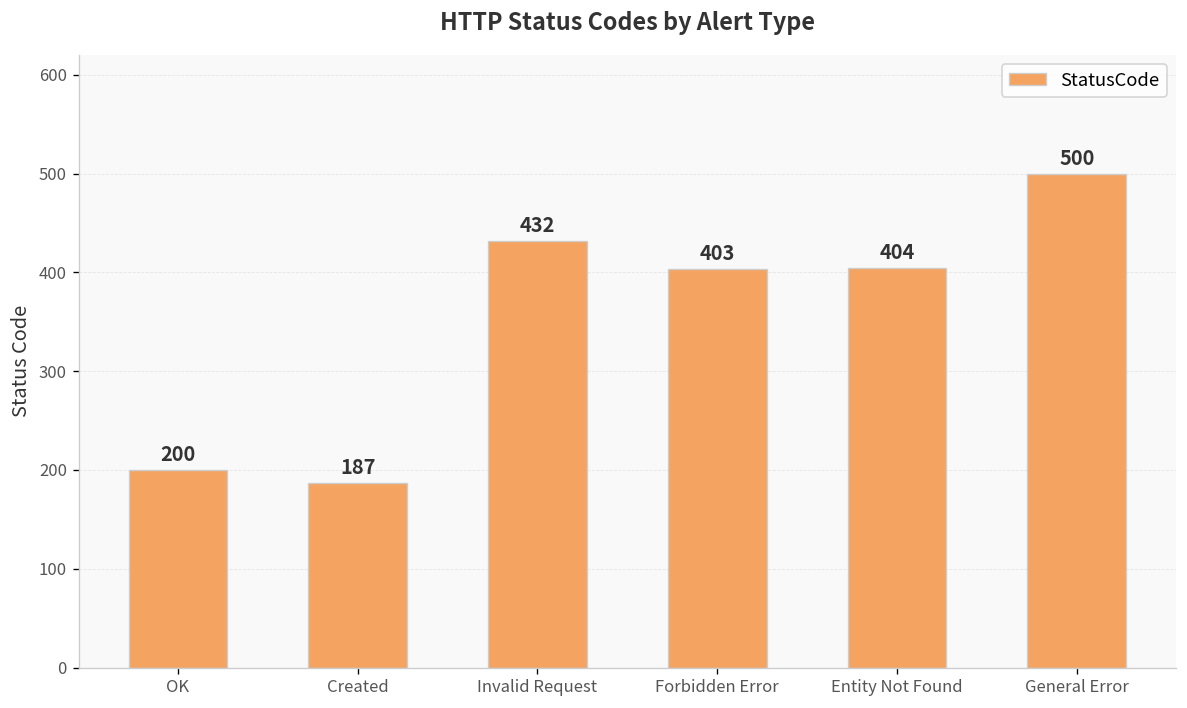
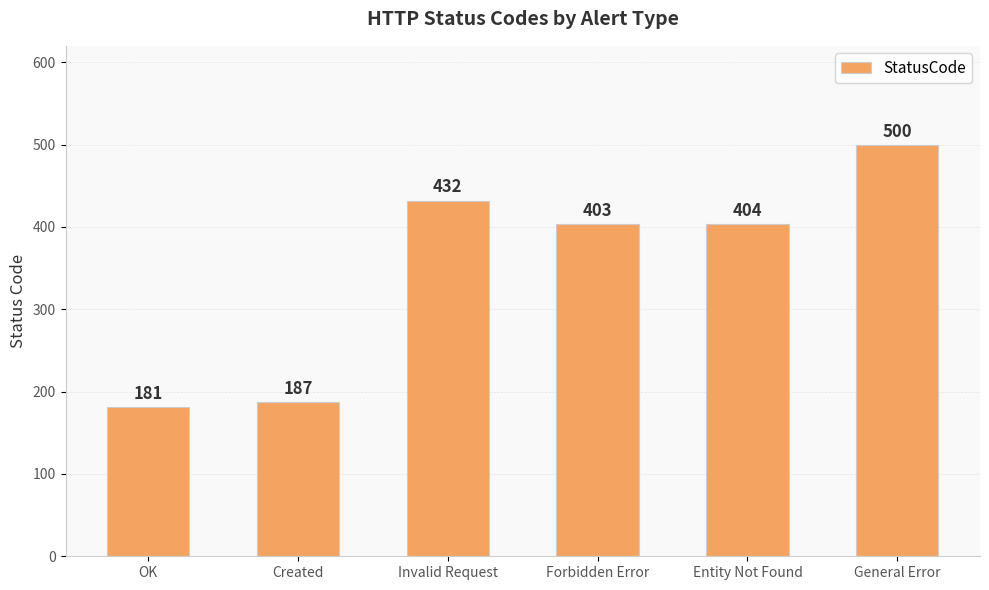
OK: 200 -> 181
